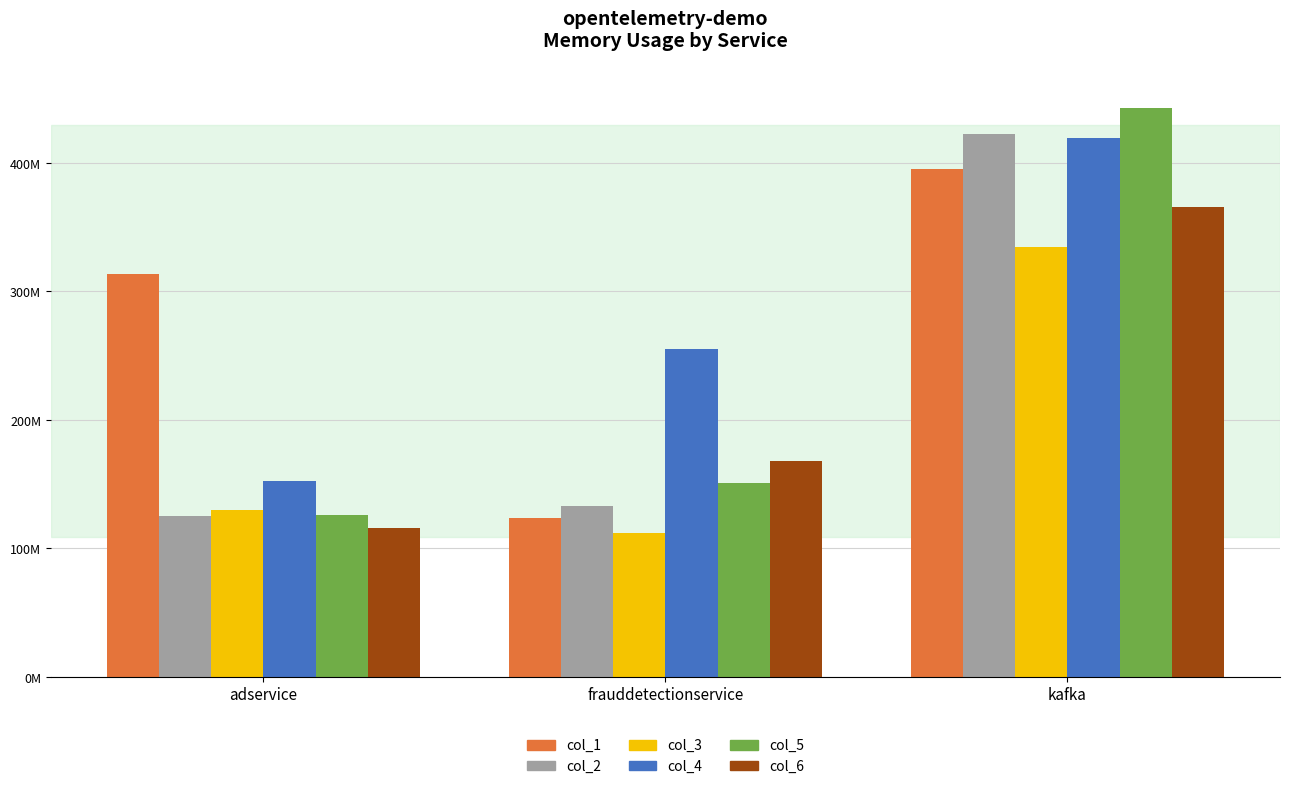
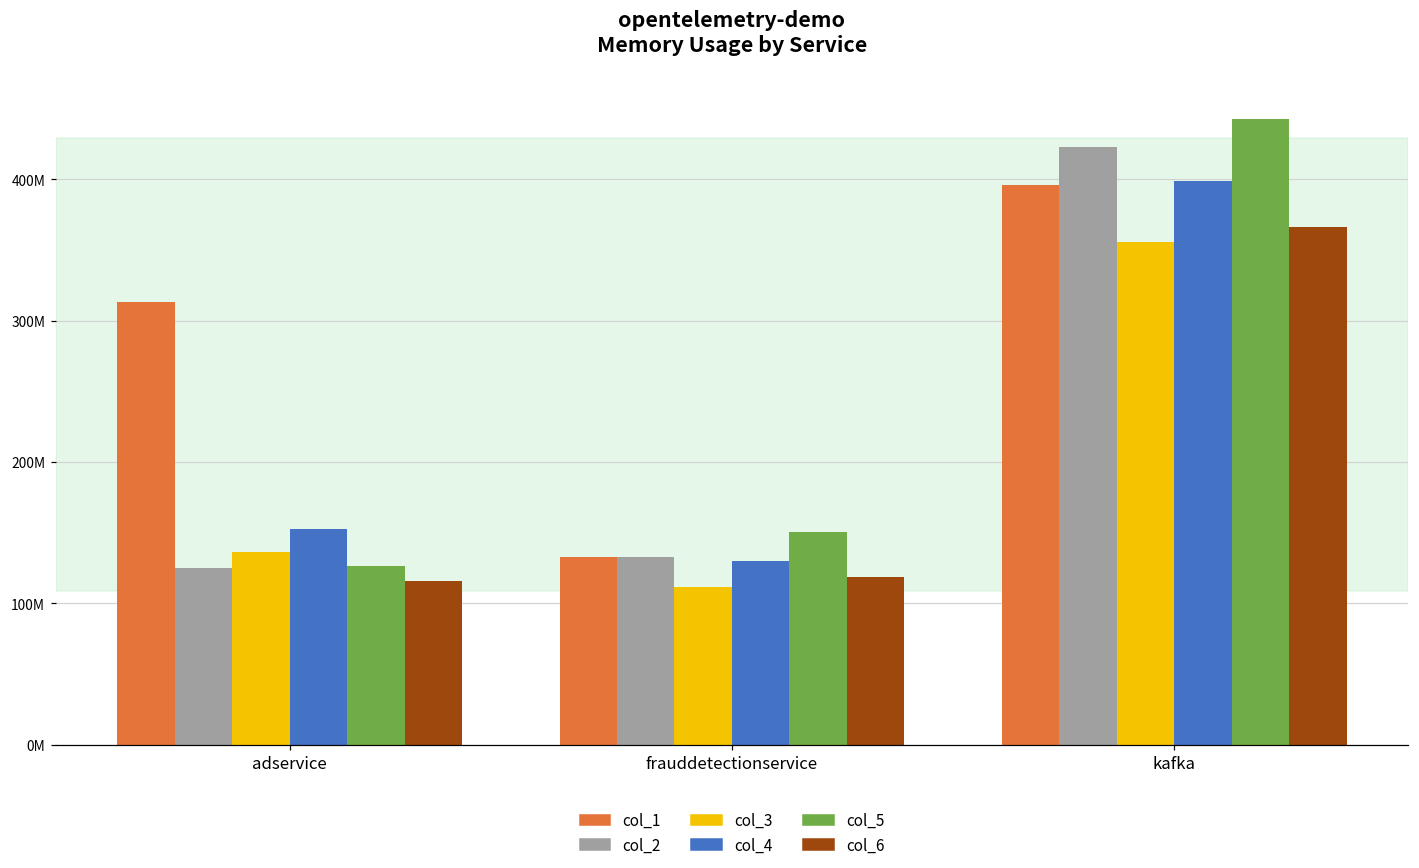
col_3, adservice: 130000000 -> 136000000
col_1, frauddetectionservice: 123000000 -> 133000000
col_4, frauddetectionservice: 255000000 -> 130000000
col_6, frauddetectionservice: 168000000 -> 118000000
col_3, kafka: 335000000 -> 355000000
col_4, kafka: 420000000 -> 399000000
